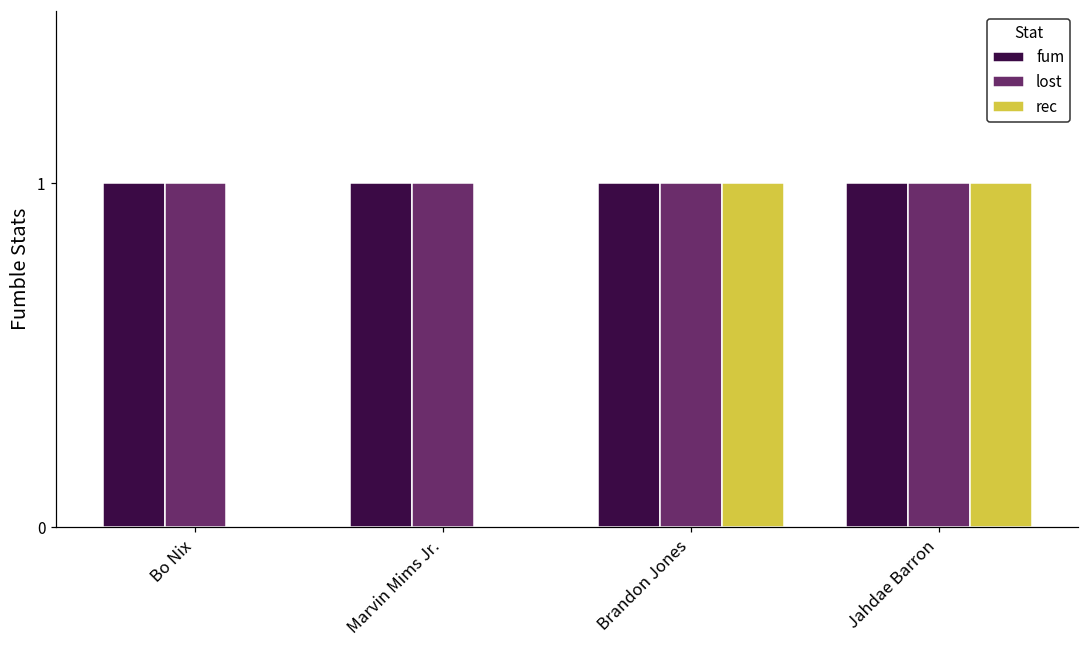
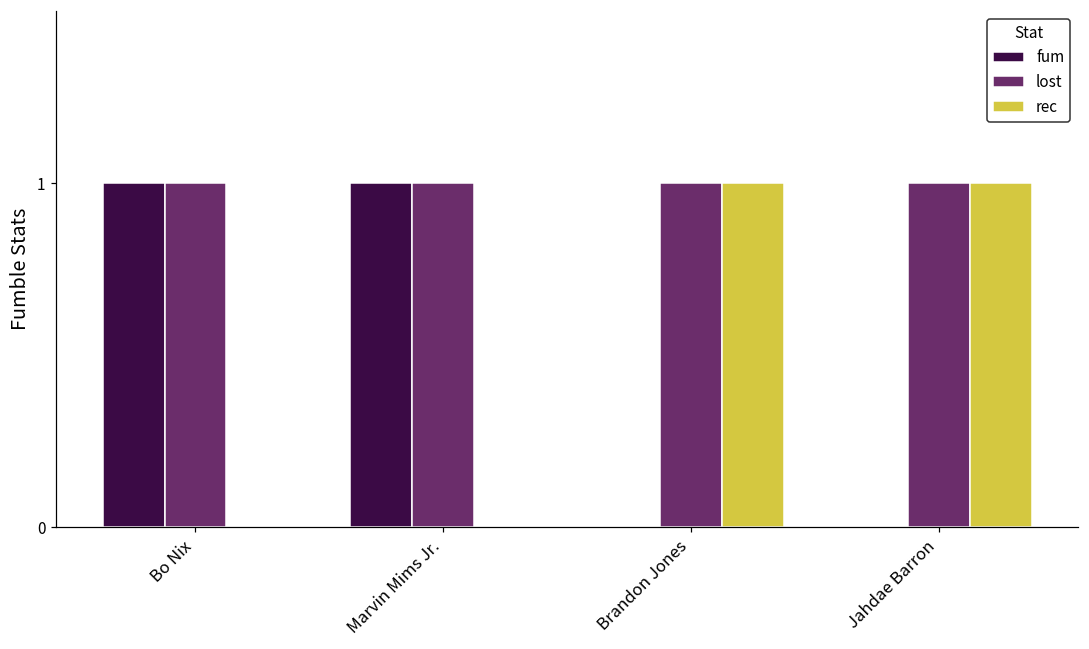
fum, Brandon Jones: 1 -> 0
fum, Jahdae Barron: 1 -> 0
